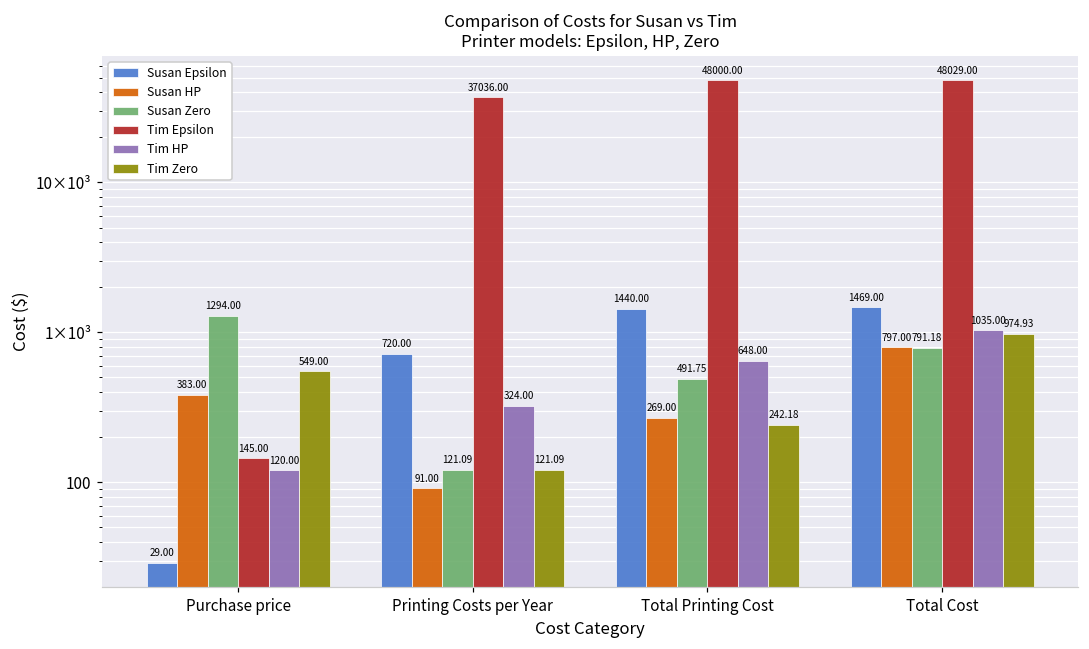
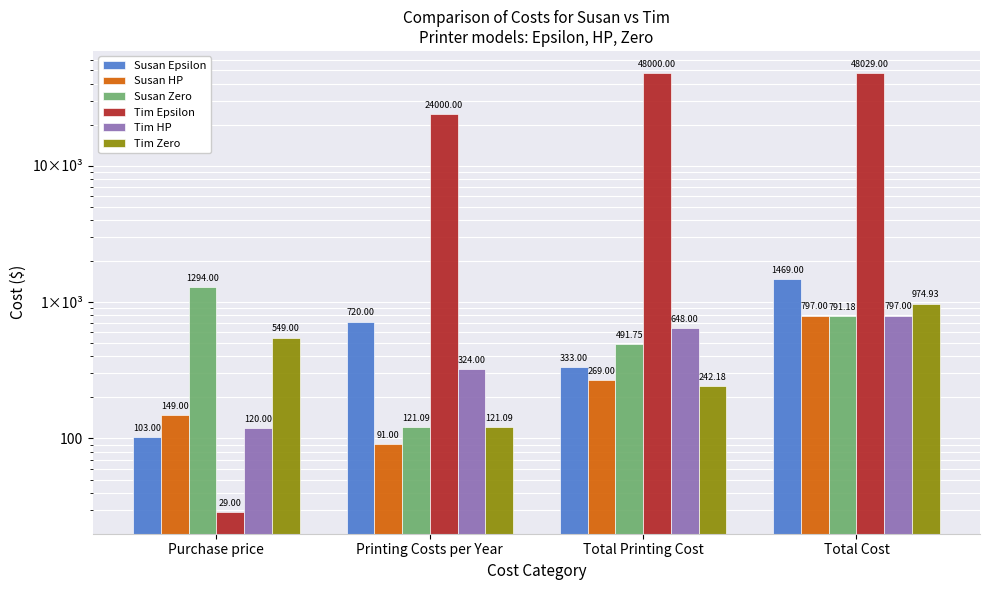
Susan Epsilon, Purchase price: 29.00 -> 103.00
Susan HP, Purchase price: 383.00 -> 149.00
Tim Epsilon, Purchase price: 145.00 -> 29.00
Tim Epsilon, Printing Costs per Year: 37036.00 -> 24000.00
Susan Epsilon, Total Printing Cost: 1440.00 -> 333.00
Tim HP, Total Cost: 1035.00 -> 797.00
